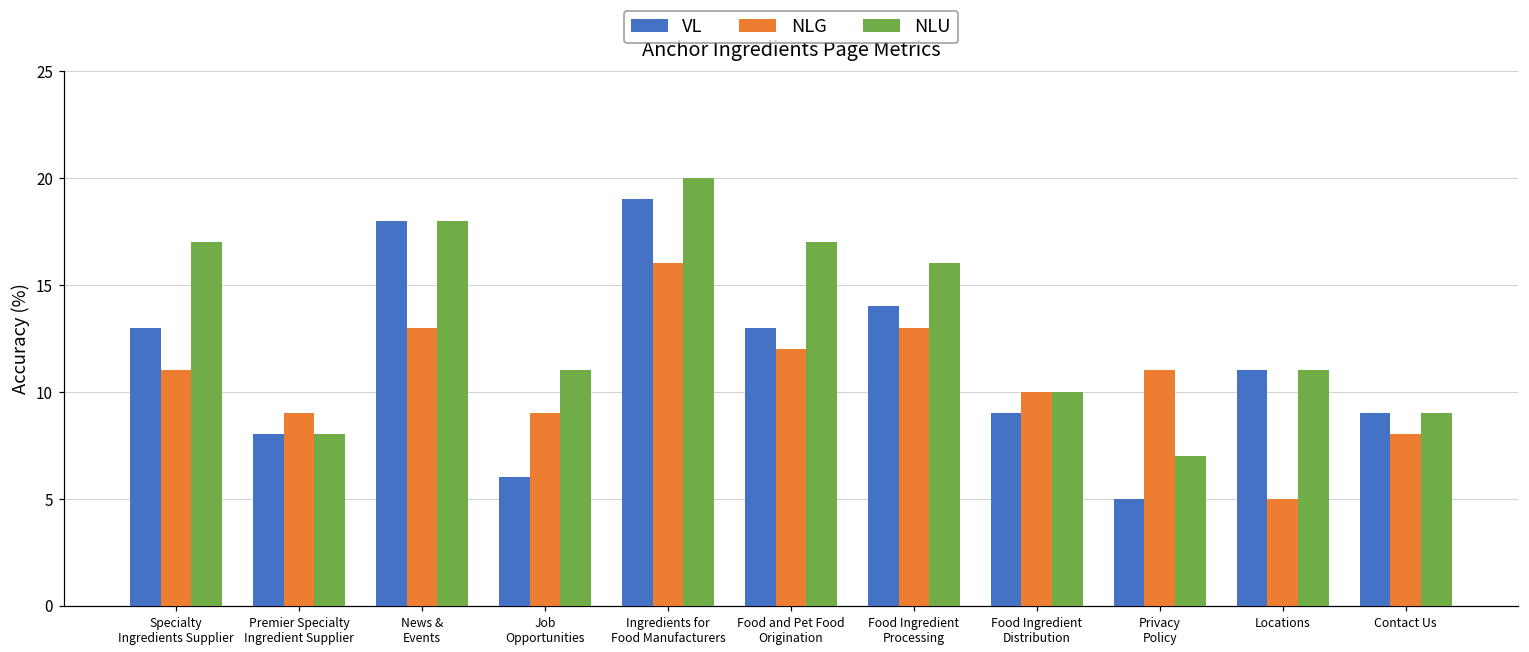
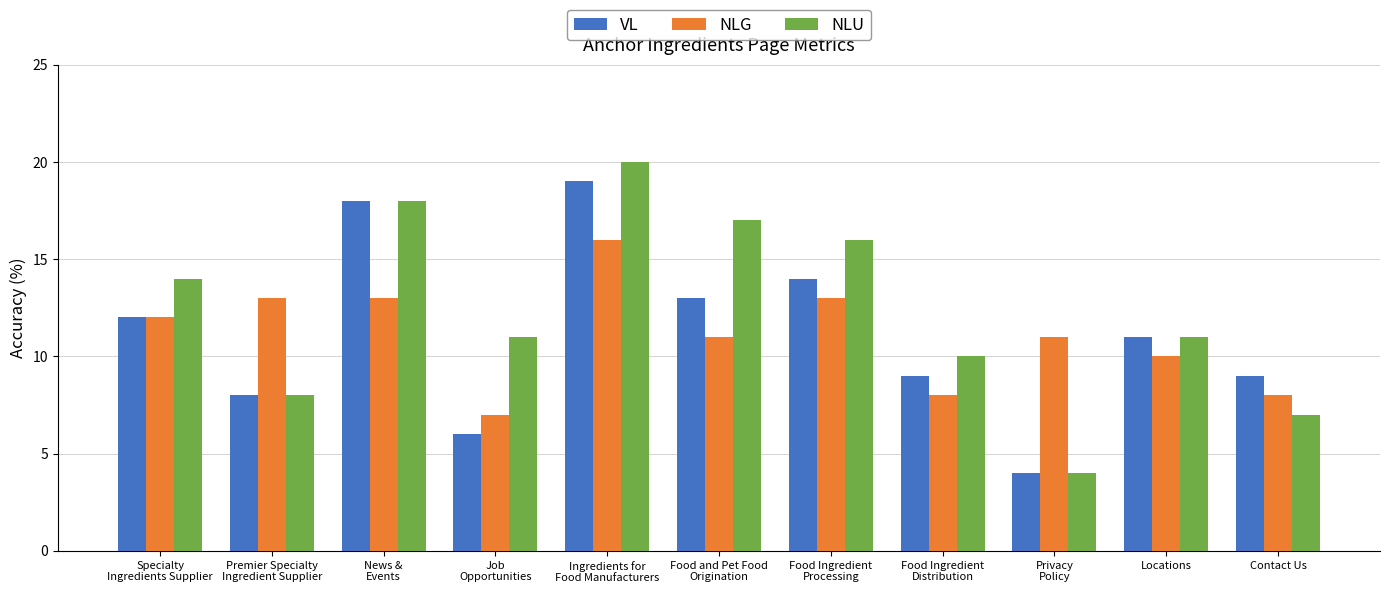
VL, Specialty Ingredients Supplier: 13 -> 12
NLG, Specialty Ingredients Supplier: 11 -> 12
NLU, Specialty Ingredients Supplier: 17 -> 14
NLG, Premier Specialty Ingredient Supplier: 9 -> 13
NLG, Job Opportunities: 9 -> 7
NLG, Food and Pet Food Origination: 12 -> 11
NLG, Food Ingredient Distribution: 10 -> 8
VL, Privacy Policy: 5 -> 4
NLU, Privacy Policy: 7 -> 4
NLG, Locations: 5 -> 10
NLU, Contact Us: 9 -> 7
